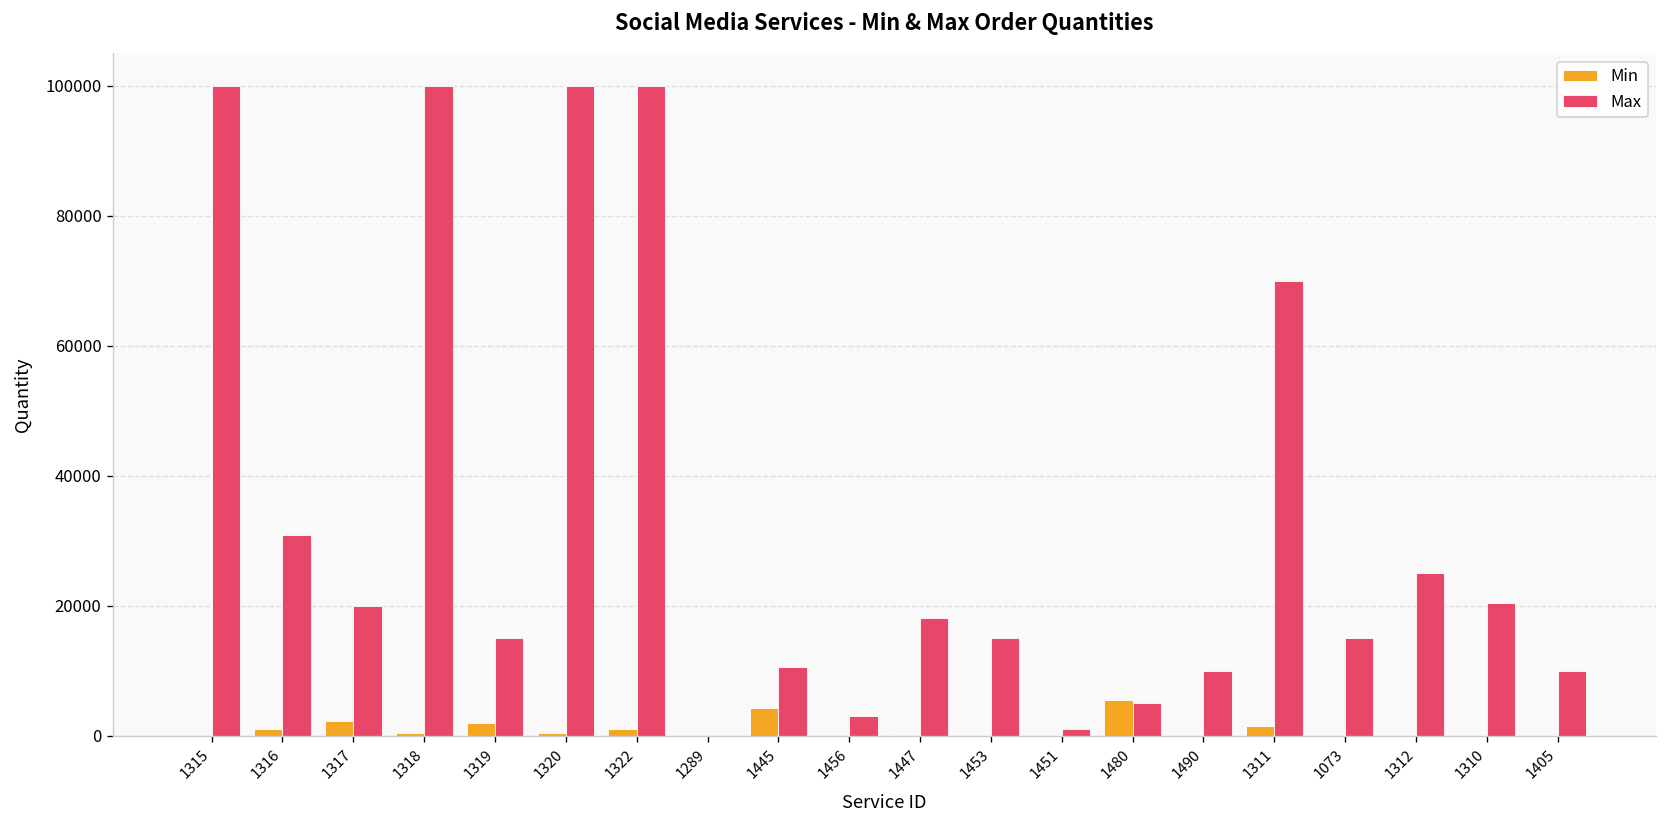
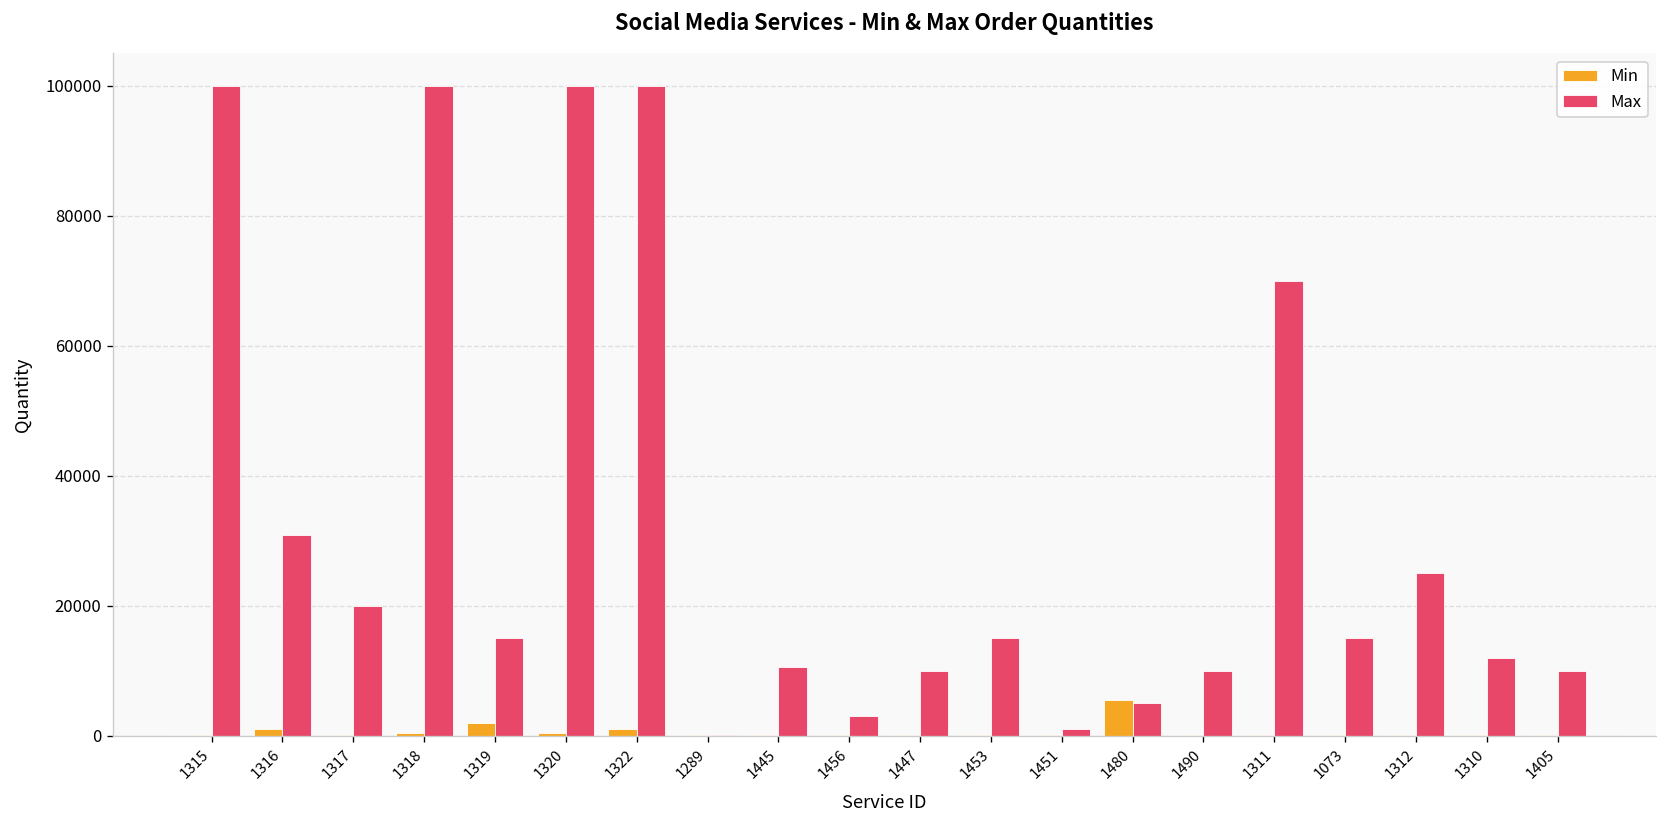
Min, 1317: 2000 -> 0
Min, 1445: 4000 -> 0
Max, 1447: 18000 -> 10000
Min, 1311: 2000 -> 0
Max, 1310: 20000 -> 12000
